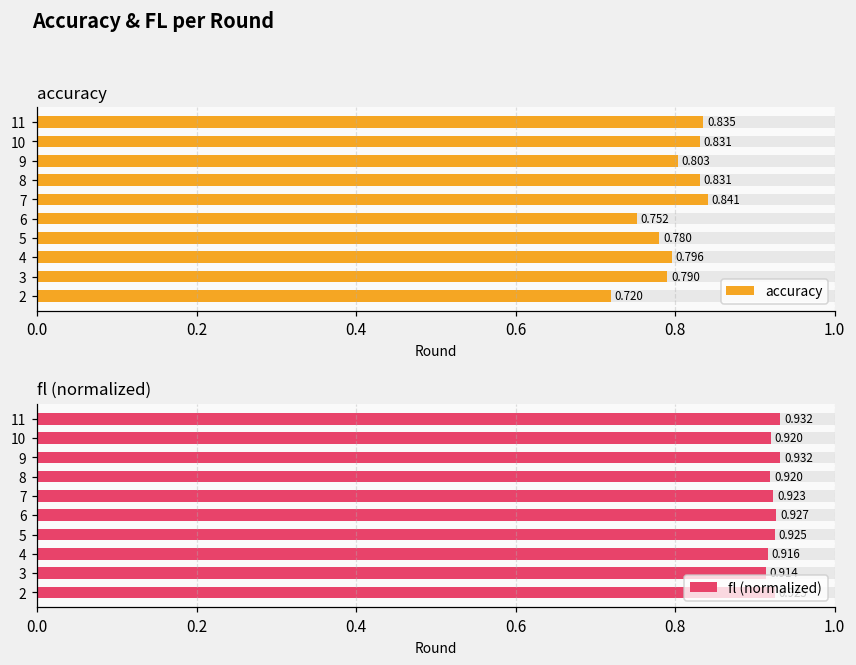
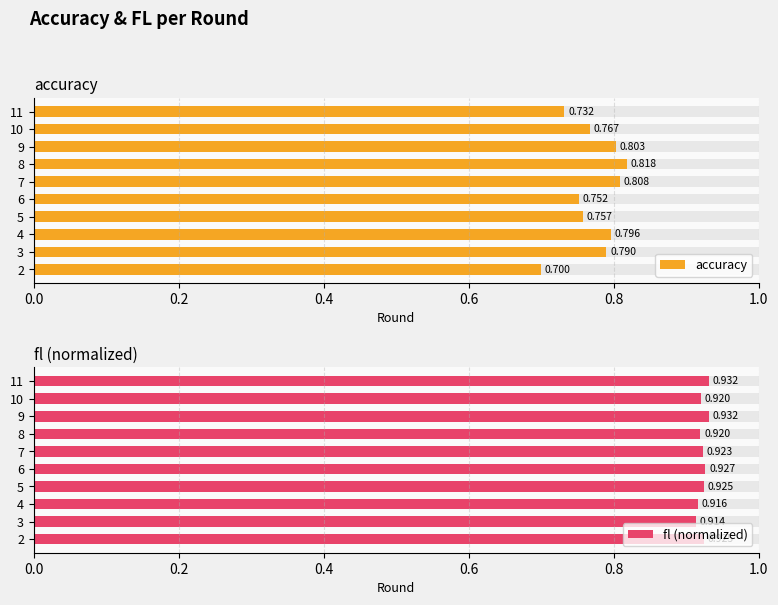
accuracy, accuracy, 11: 0.835 -> 0.732
accuracy, accuracy, 10: 0.831 -> 0.767
accuracy, accuracy, 8: 0.831 -> 0.818
accuracy, accuracy, 7: 0.841 -> 0.808
accuracy, accuracy, 5: 0.780 -> 0.757
accuracy, accuracy, 2: 0.720 -> 0.700
